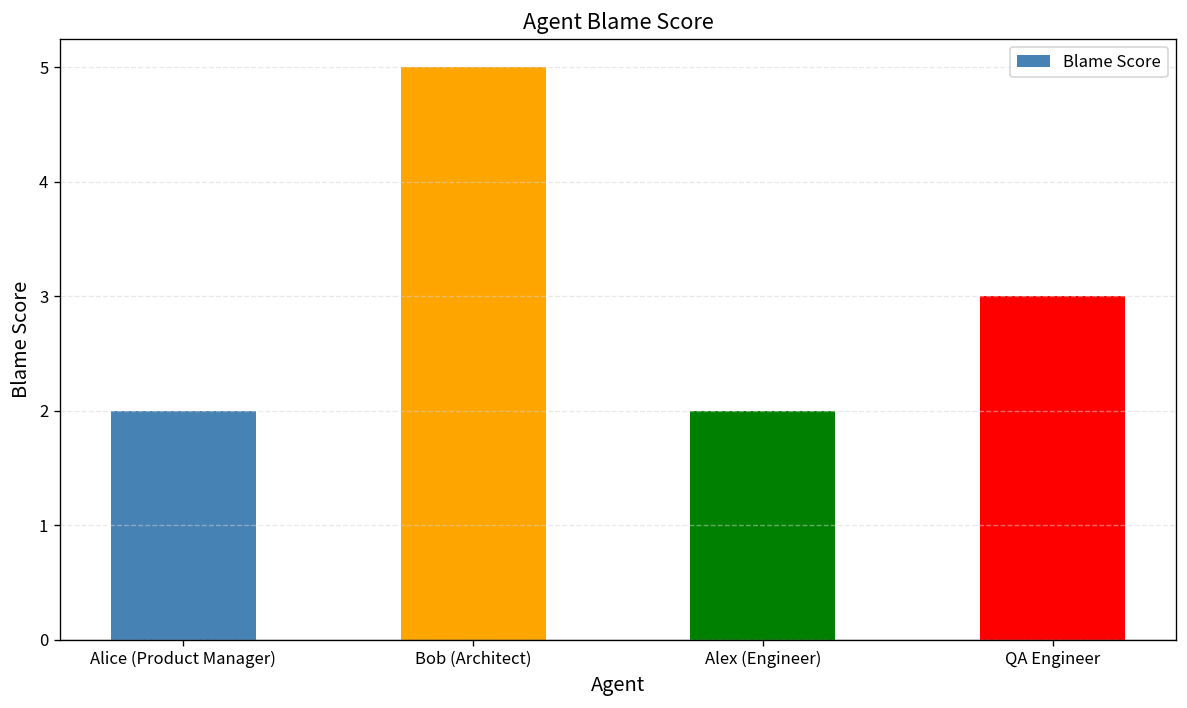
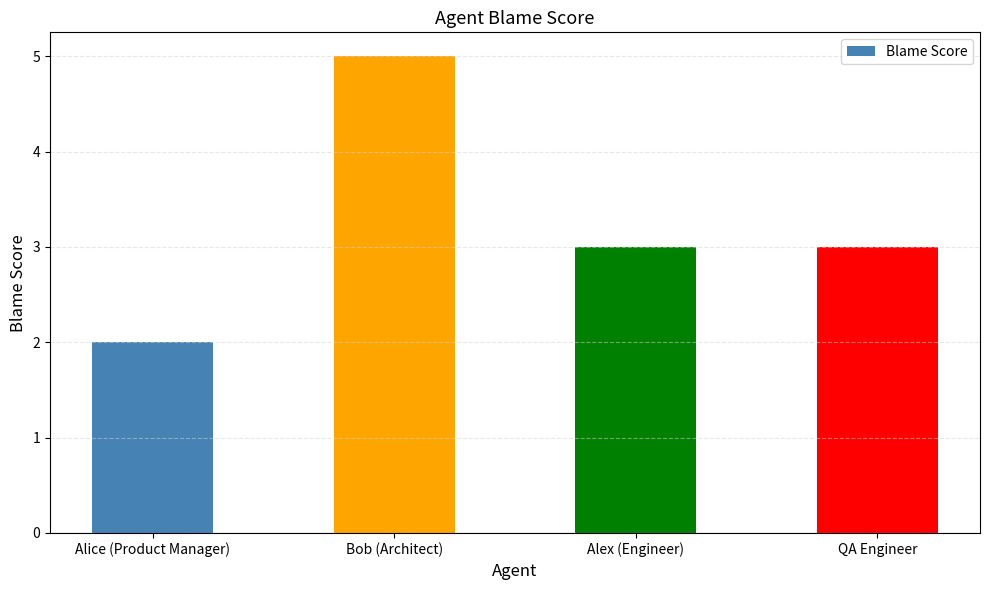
Alex (Engineer): 2 -> 3
